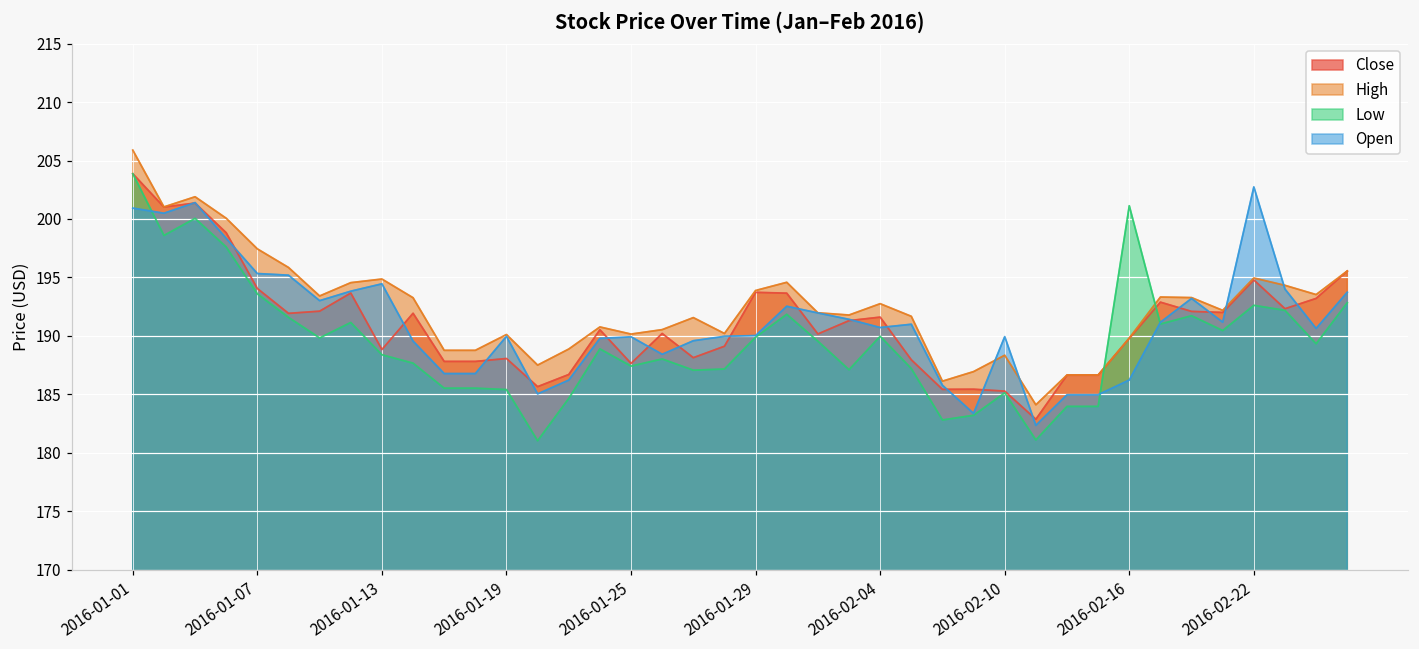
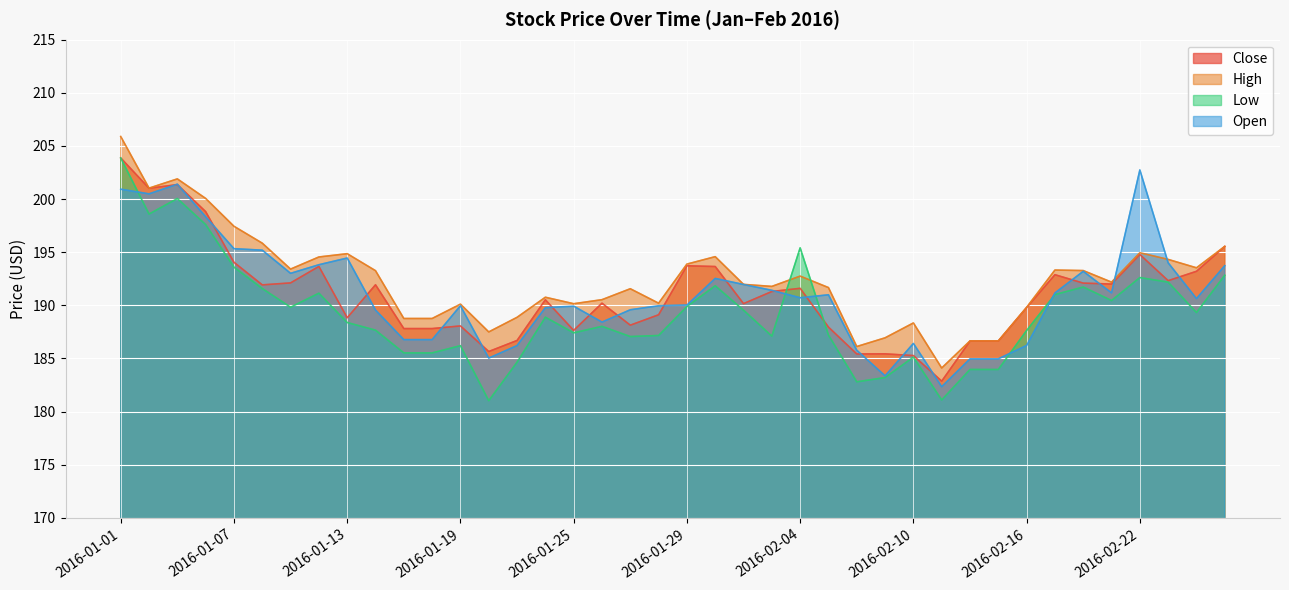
Low, 2016-01-19: 185.4 -> 186.2
Low, 2016-02-04: 190.0 -> 195.4
Open, 2016-02-10: 189.9 -> 186.4
Low, 2016-02-16: 201.1 -> 187.6
